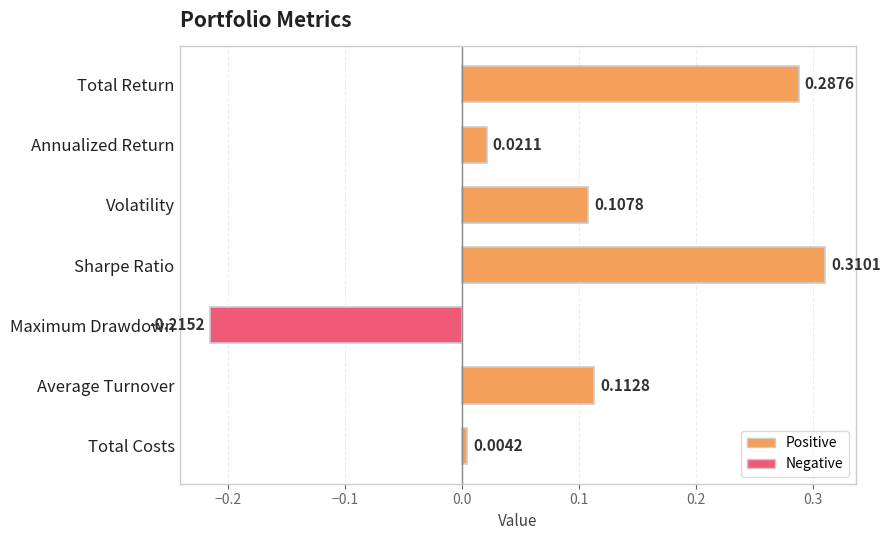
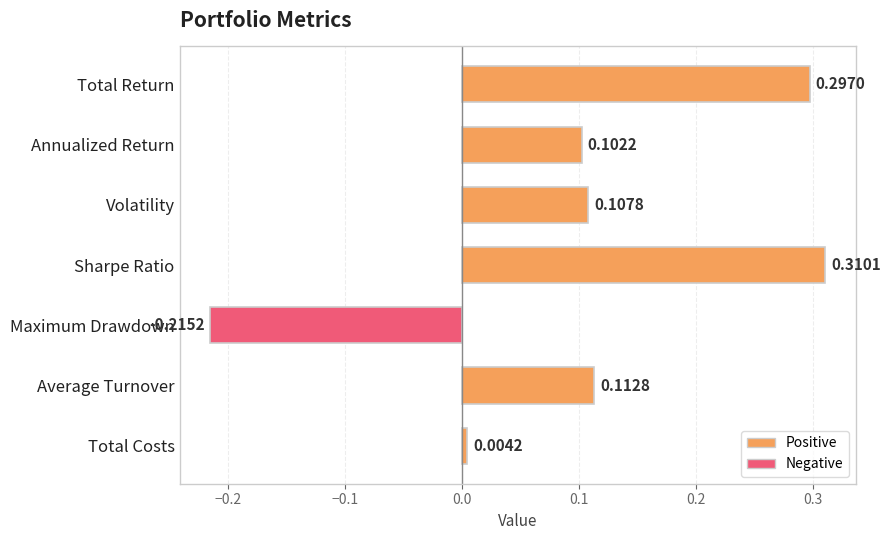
Total Return: 0.2876 -> 0.2970
Annualized Return: 0.0211 -> 0.1022
